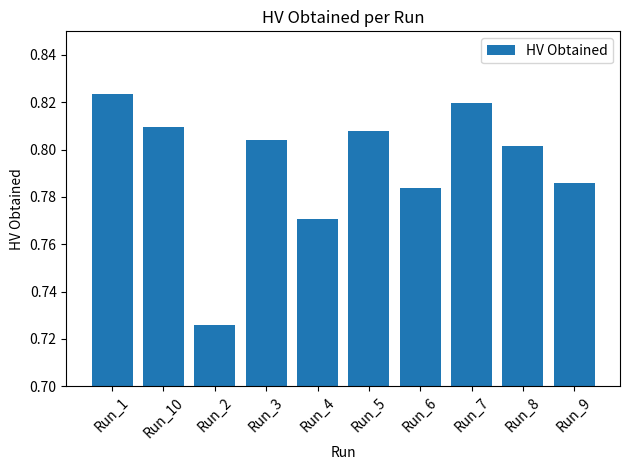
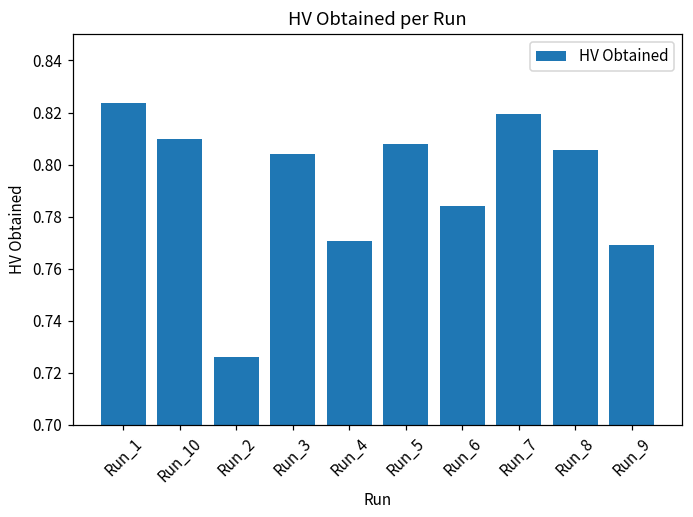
Run_8: 0.802 -> 0.805
Run_9: 0.786 -> 0.769
